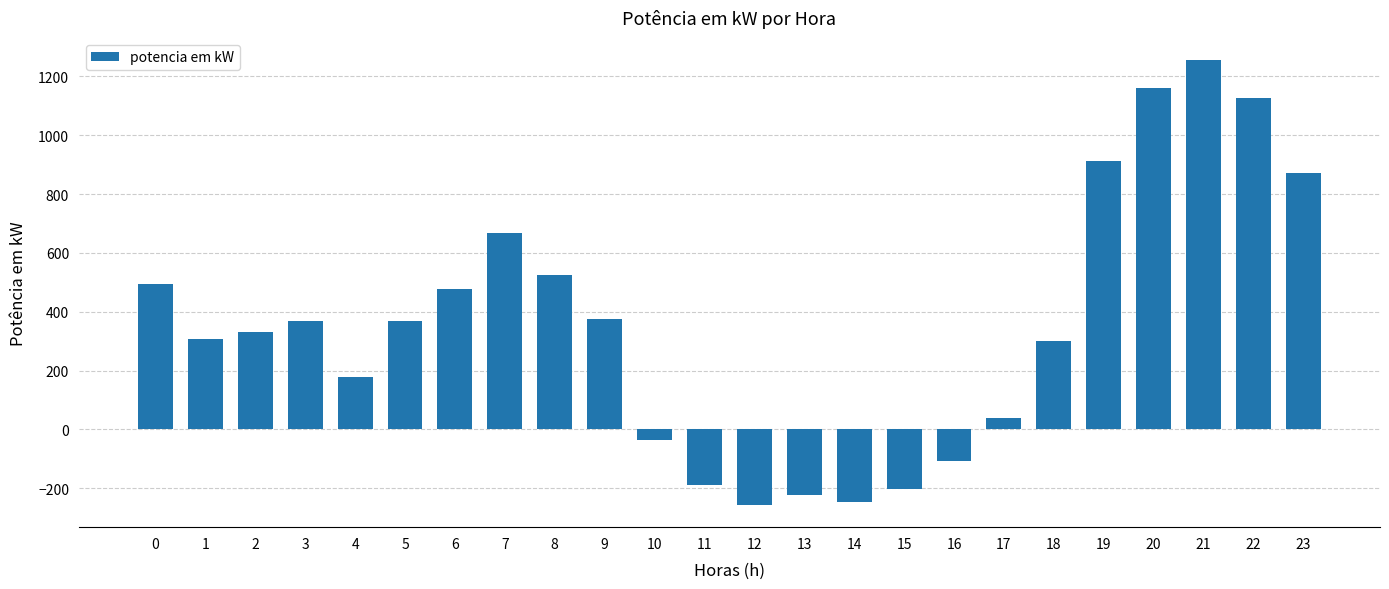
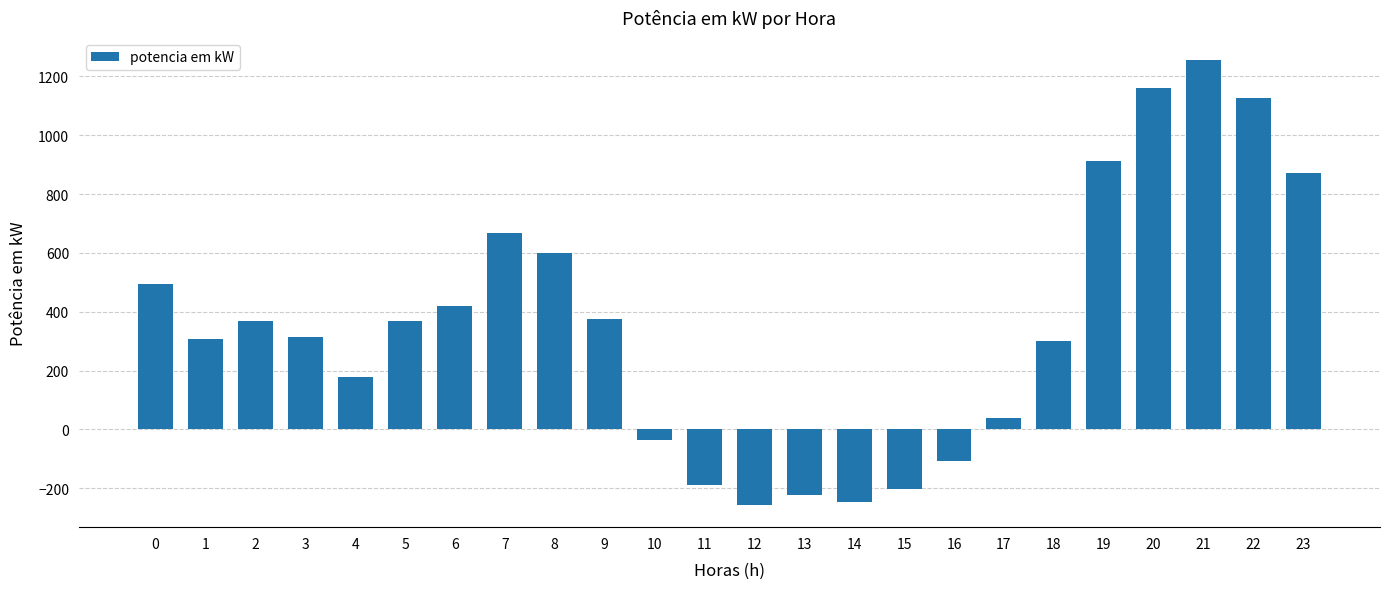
2: 330 -> 370
3: 370 -> 310
6: 480 -> 420
8: 520 -> 600
